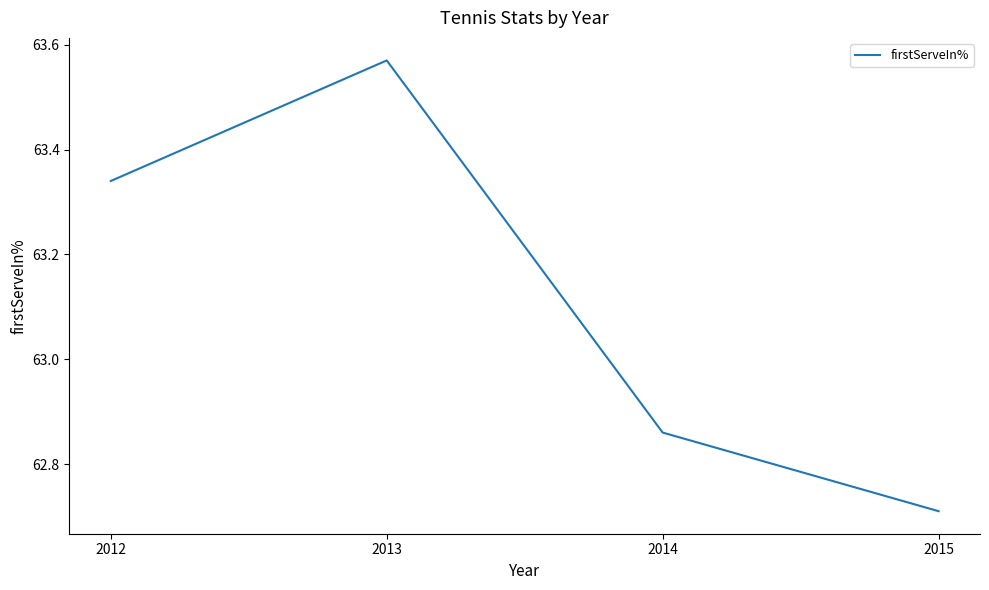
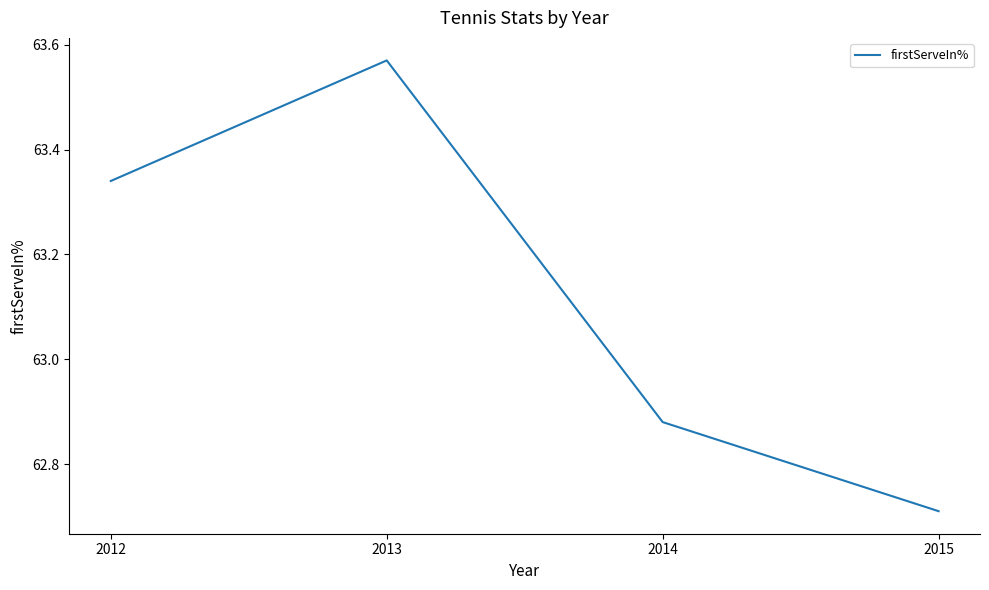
2014: 62.86 -> 62.88
